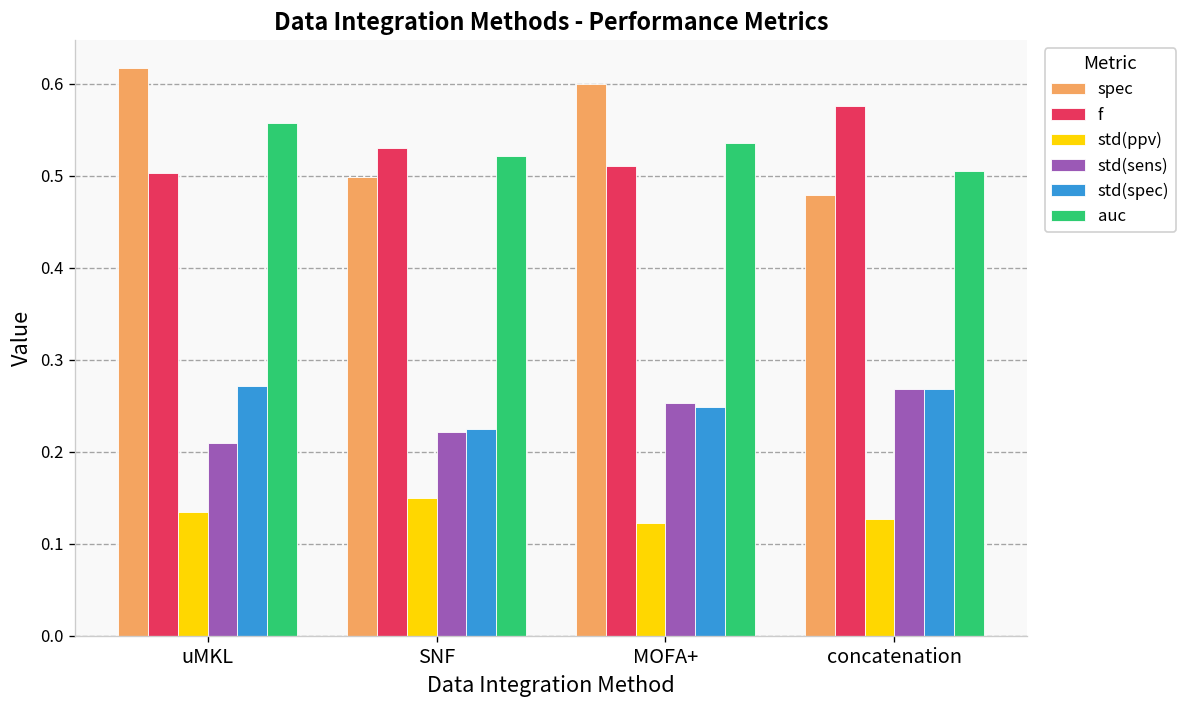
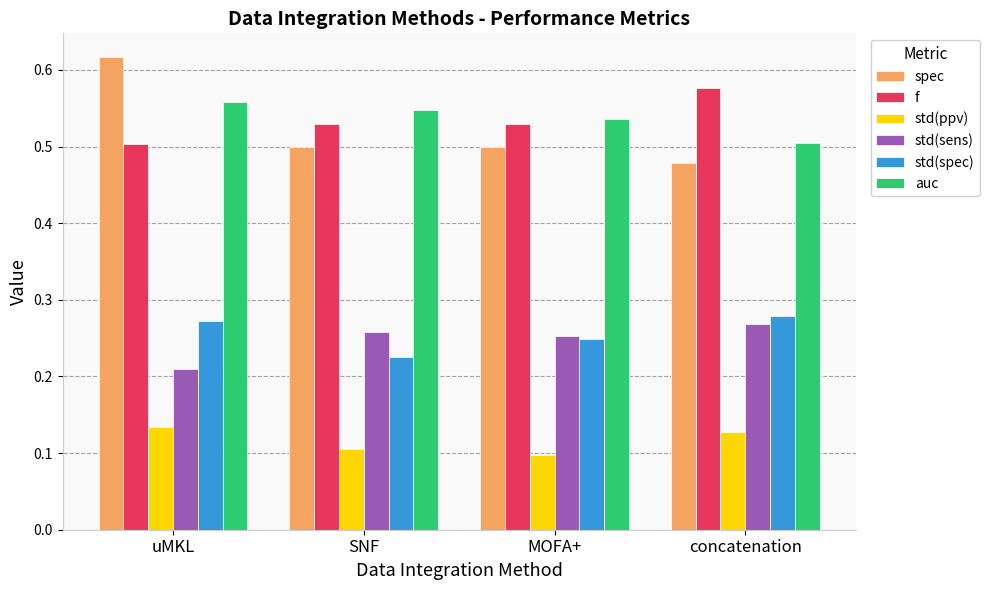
std(ppv), SNF: 0.15 -> 0.11
std(sens), SNF: 0.22 -> 0.26
auc, SNF: 0.52 -> 0.55
spec, MOFA+: 0.6 -> 0.5
f, MOFA+: 0.51 -> 0.53
std(ppv), MOFA+: 0.12 -> 0.10
std(spec), concatenation: 0.27 -> 0.28
